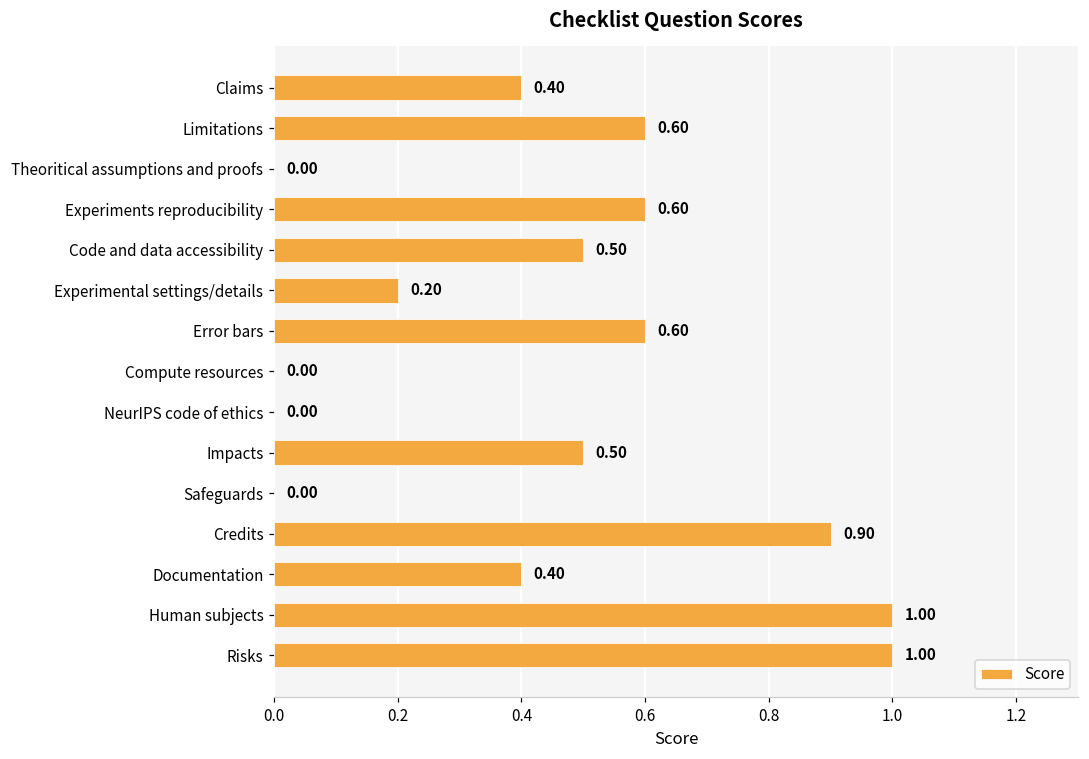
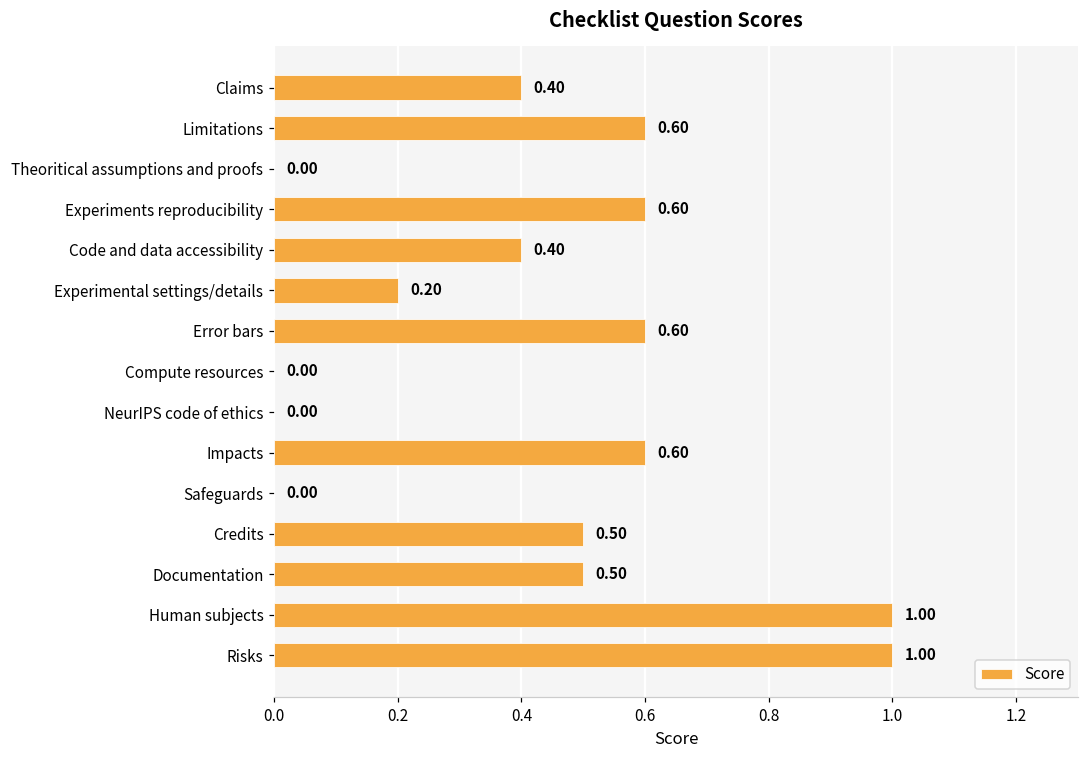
Code and data accessibility: 0.50 -> 0.40
Impacts: 0.50 -> 0.60
Credits: 0.90 -> 0.50
Documentation: 0.40 -> 0.50
